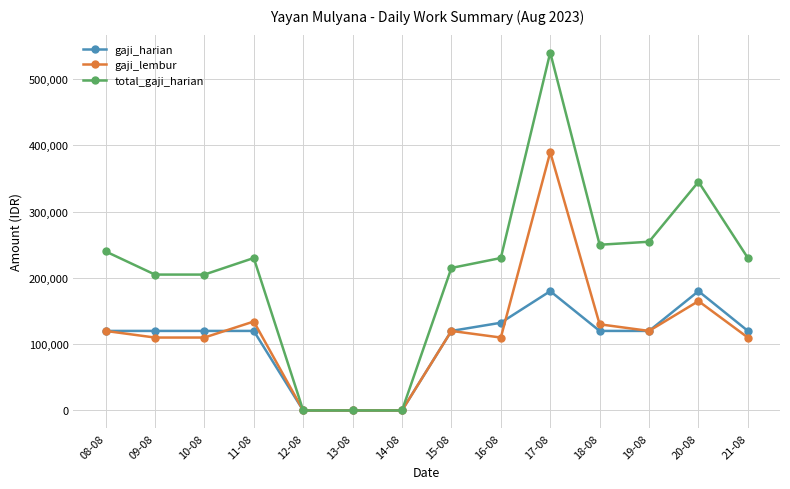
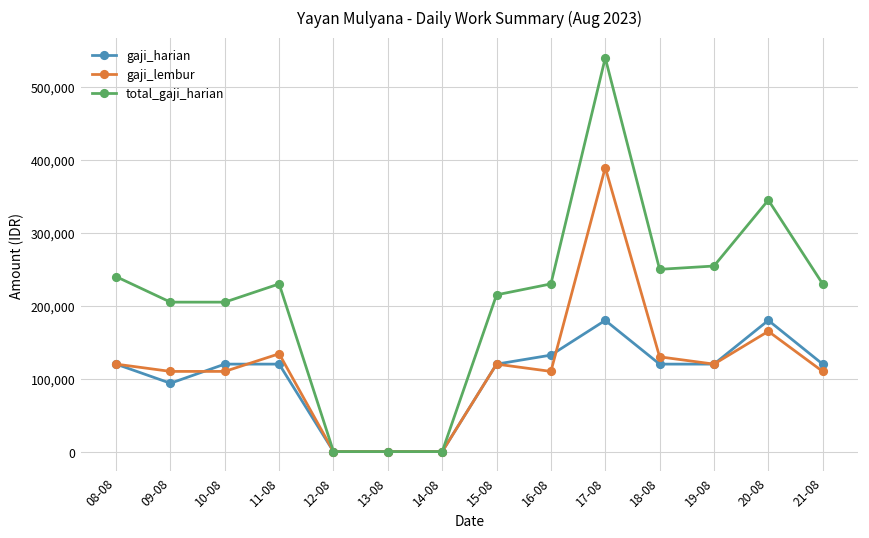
gaji_harian, 09-08: 120,000 -> 90,000
